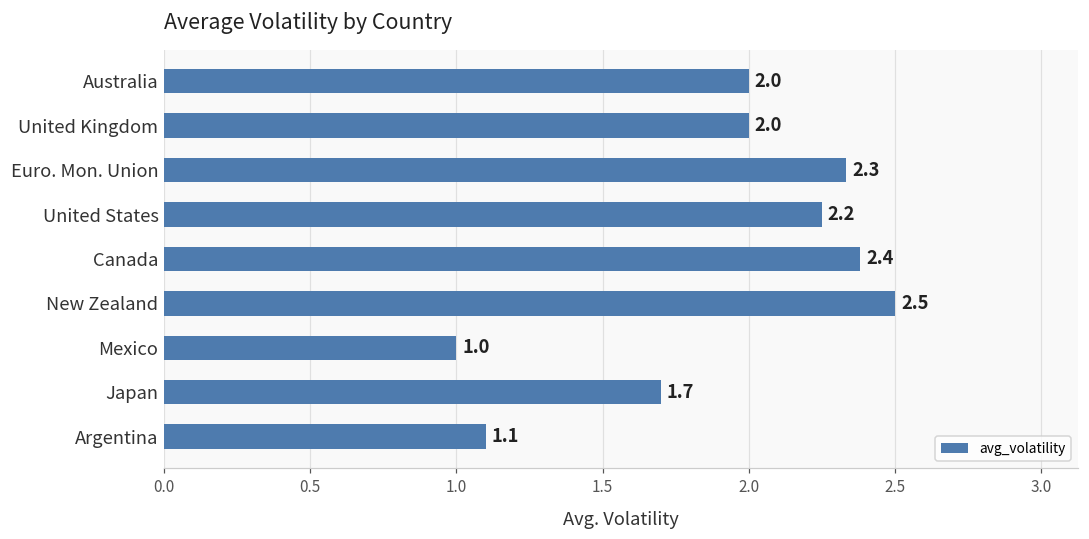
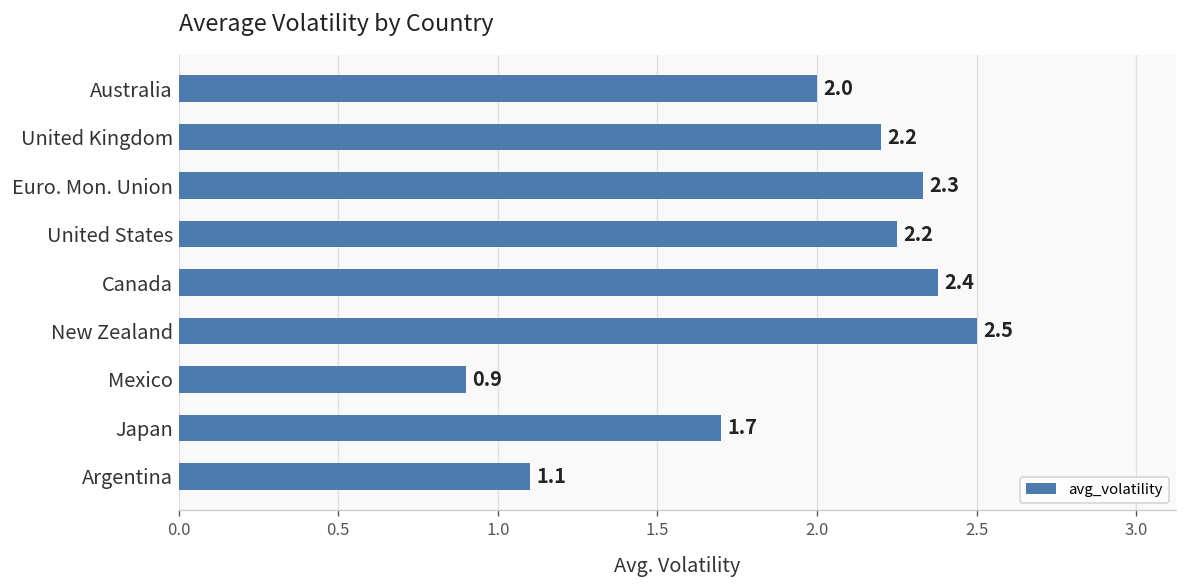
United Kingdom: 2.0 -> 2.2
Mexico: 1.0 -> 0.9
